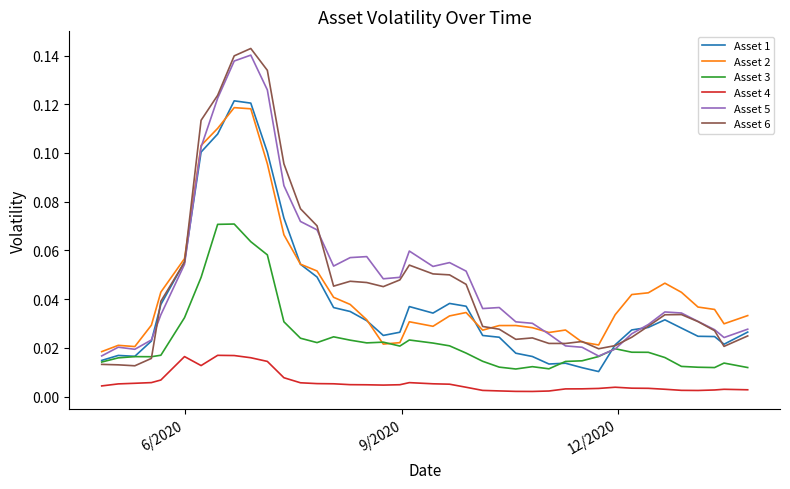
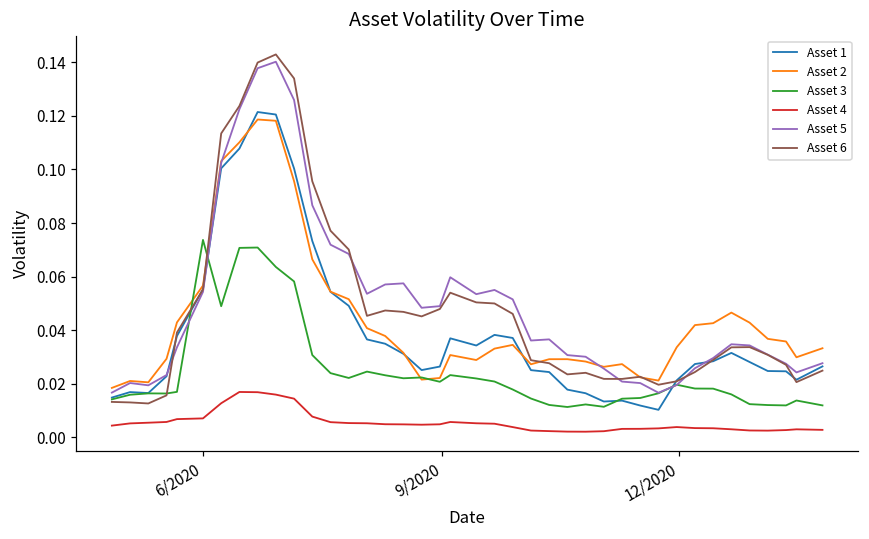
Asset 3, 6/2020: 0.032 -> 0.074
Asset 4, 6/2020: 0.016 -> 0.007
